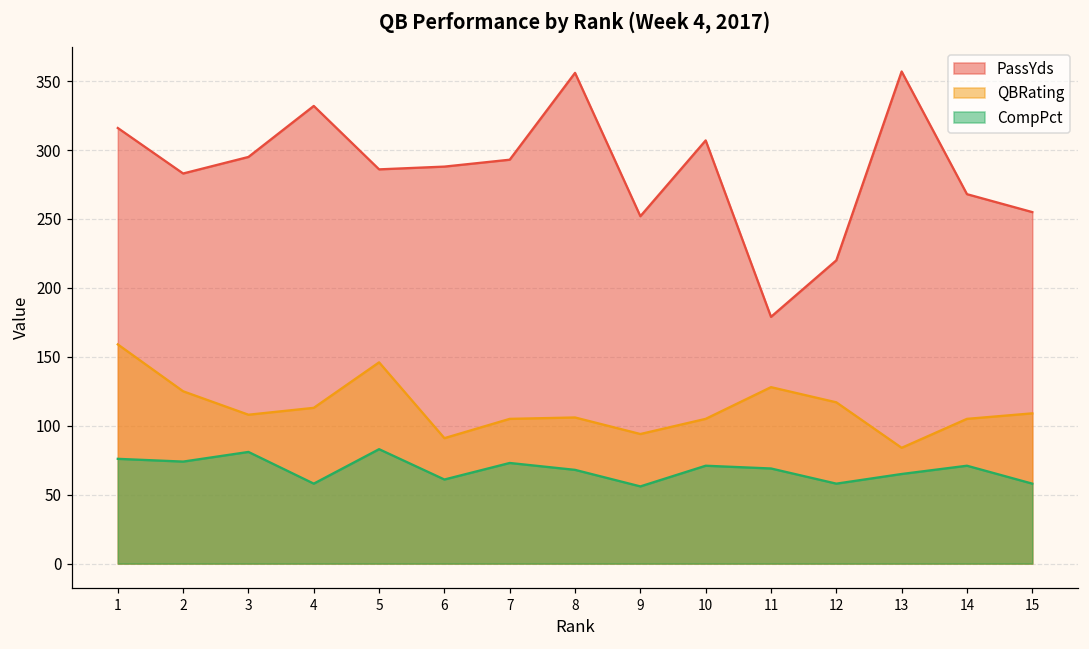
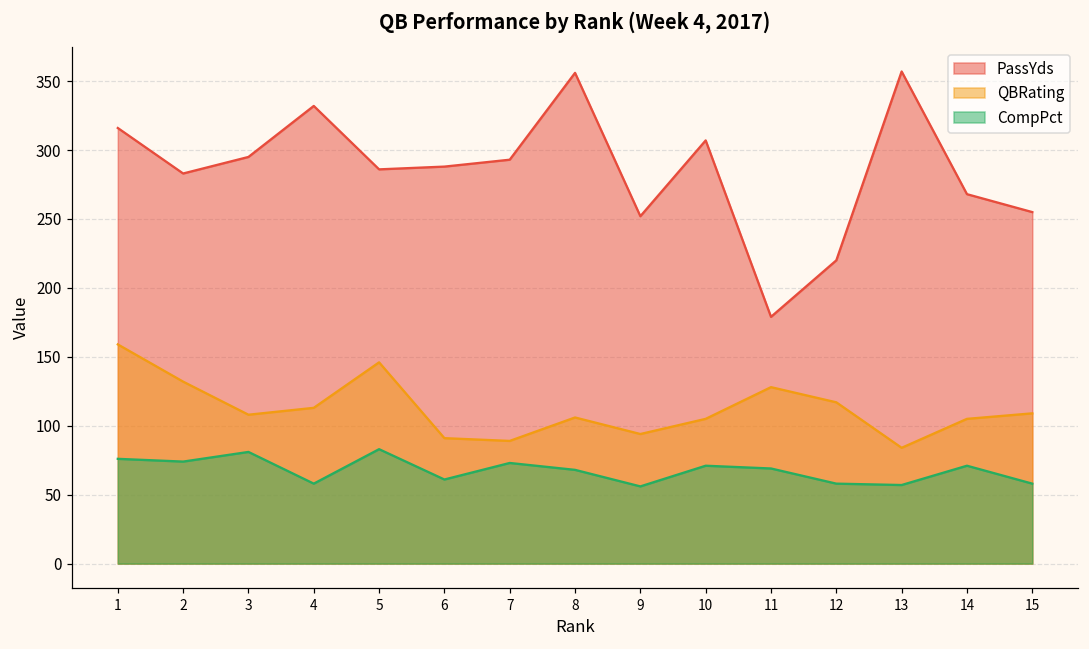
QBRating, 2: 125 -> 132
QBRating, 7: 105 -> 89
CompPct, 13: 65 -> 57
